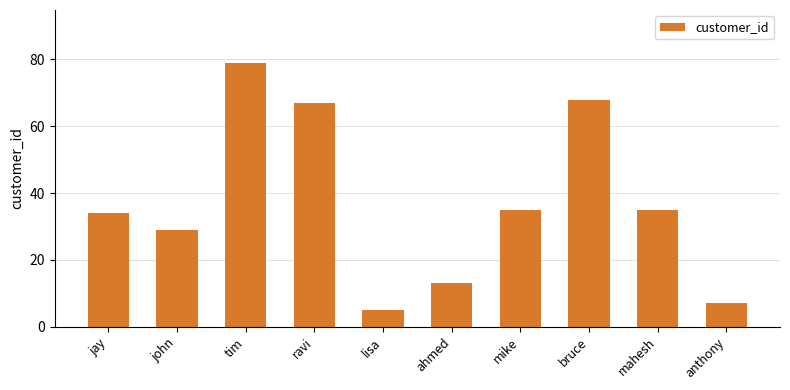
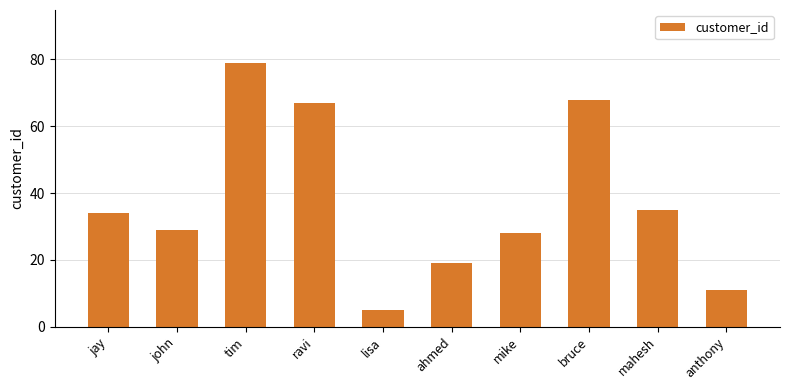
ahmed: 13 -> 19
mike: 35 -> 28
anthony: 7 -> 11
